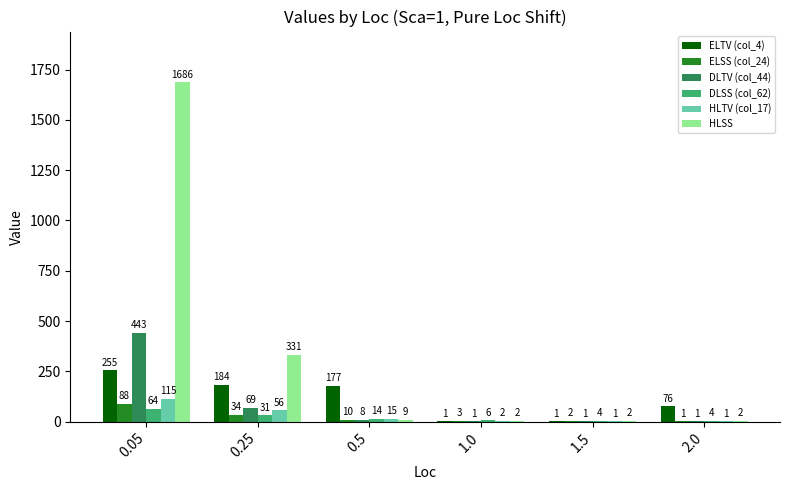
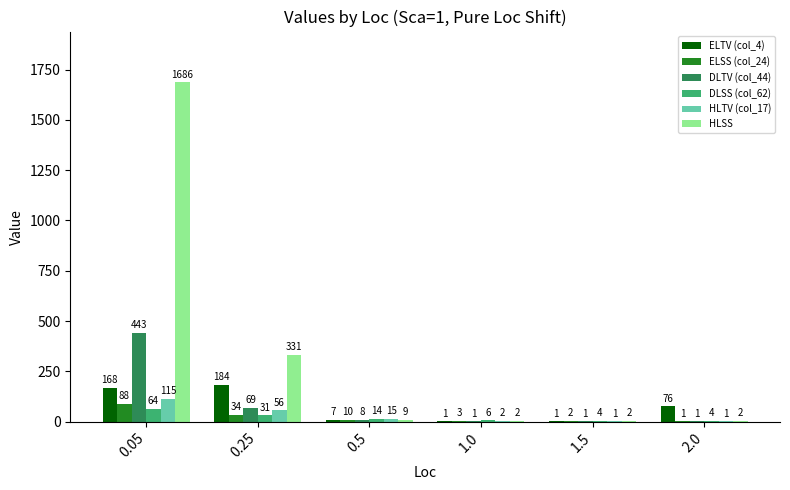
ELTV (col_4), 0.05: 255 -> 168
ELTV (col_4), 0.5: 177 -> 7
